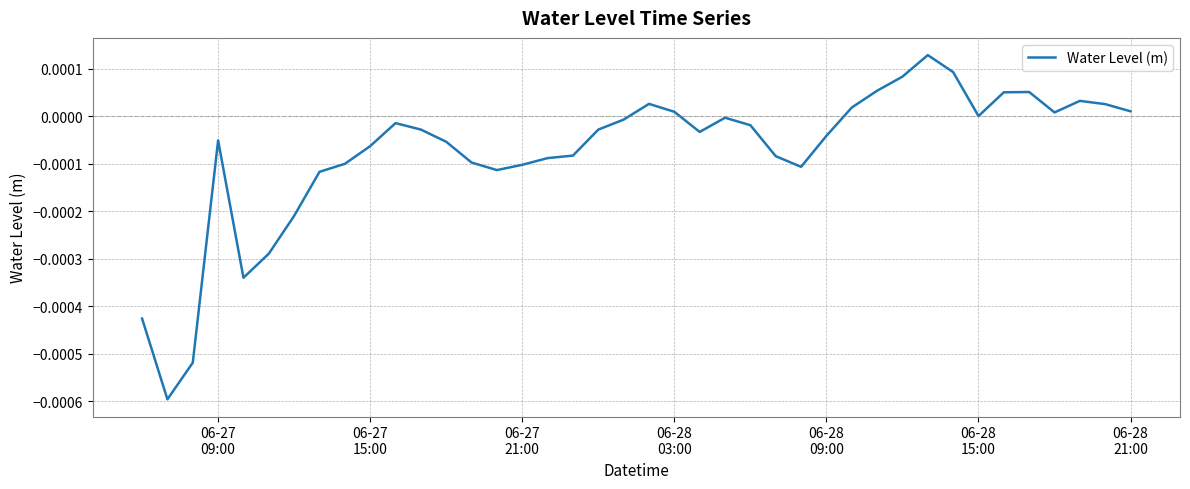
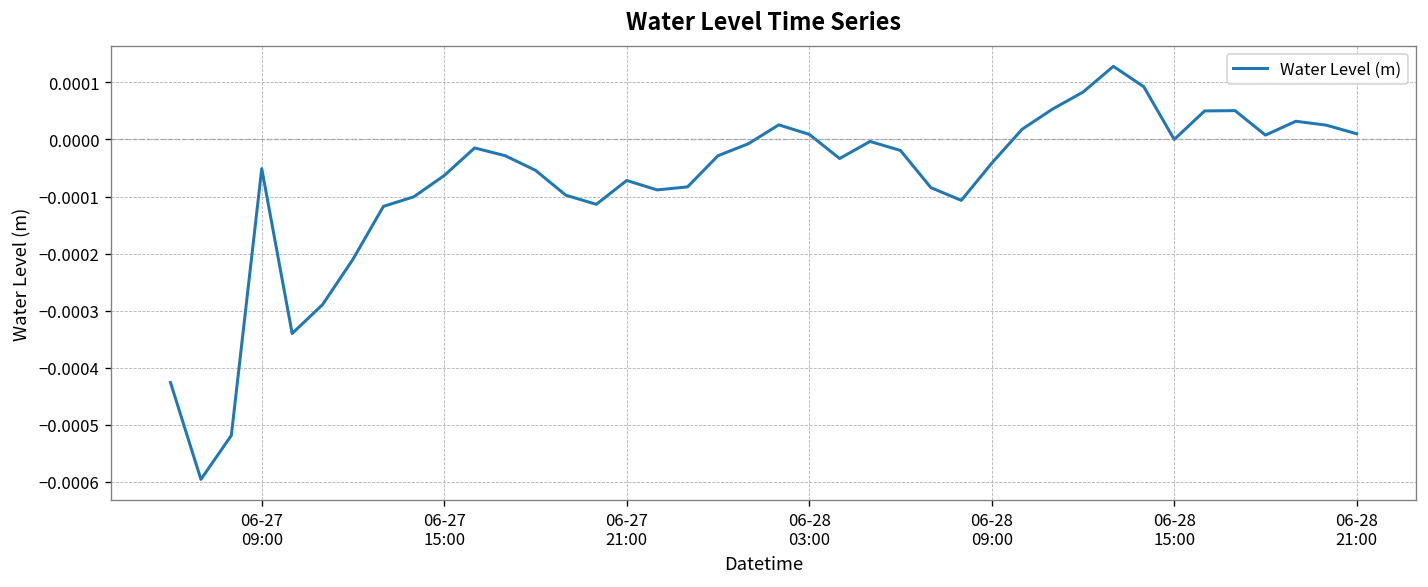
06-27 21:00: -0.00010 -> -0.00007
